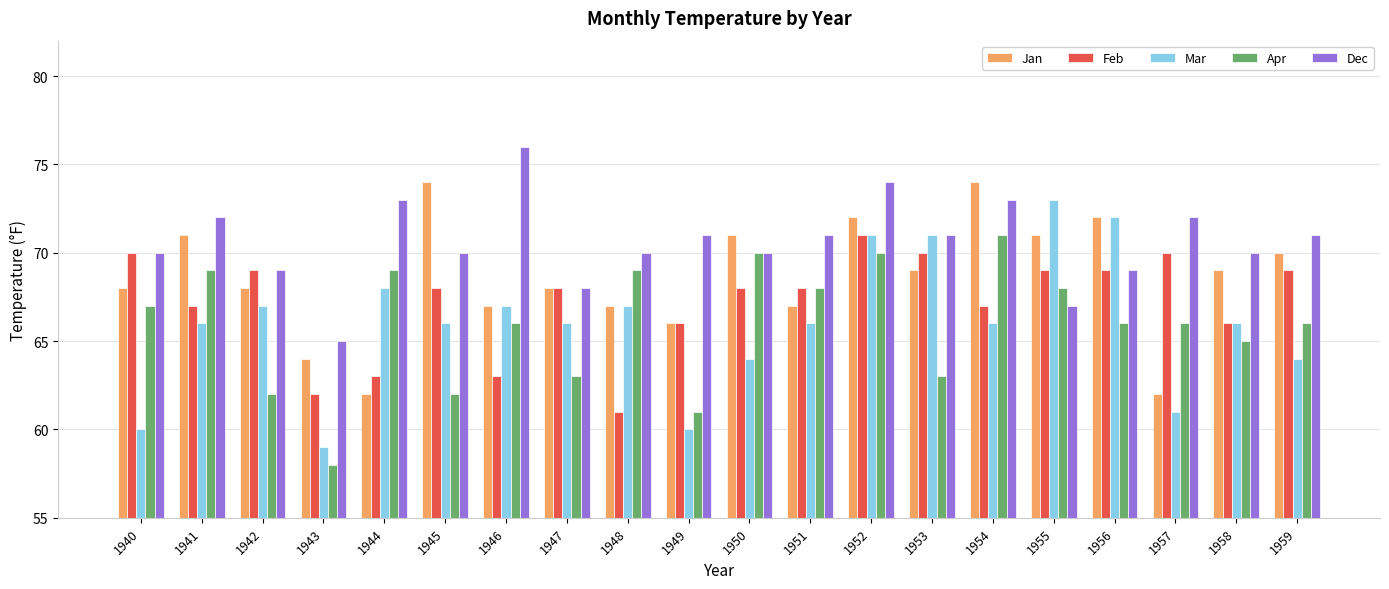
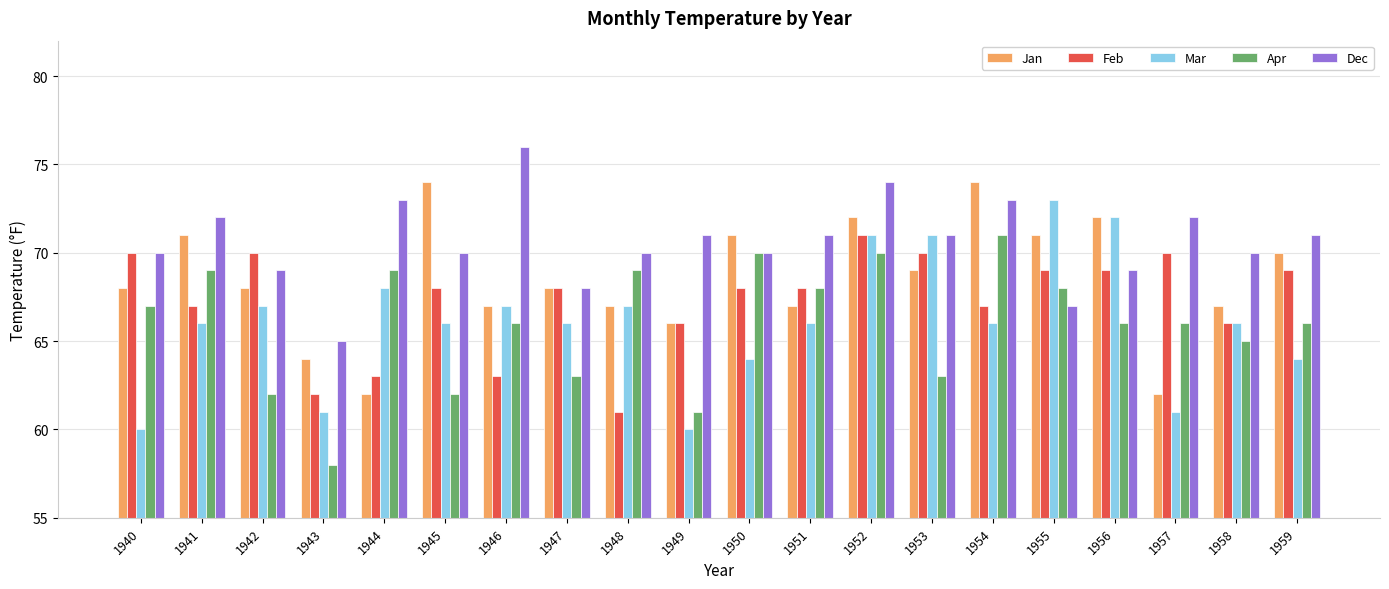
Feb, 1942: 69 -> 70
Mar, 1943: 59 -> 61
Jan, 1958: 69 -> 67
